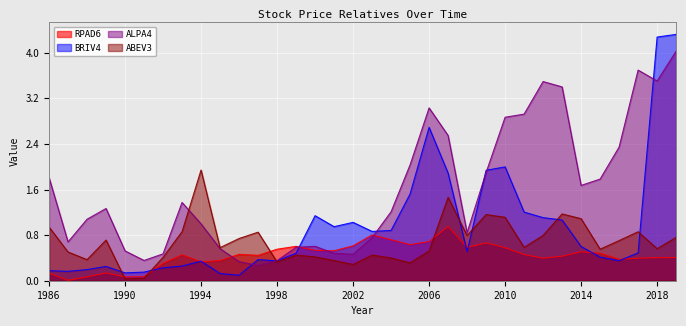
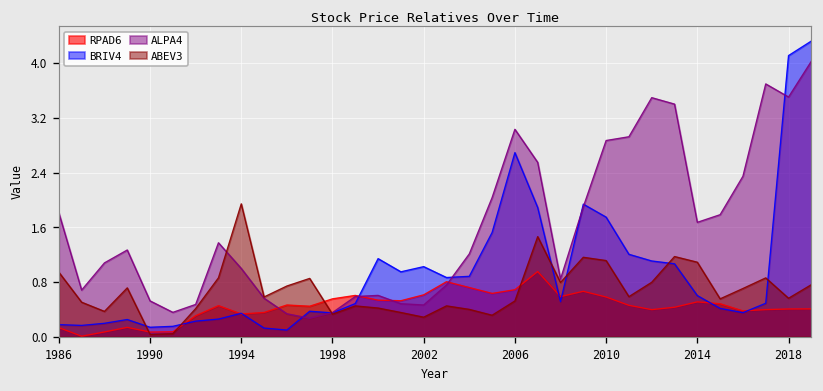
BRIV4, 2010: 2.0 -> 1.7
BRIV4, 2018: 4.3 -> 4.1
